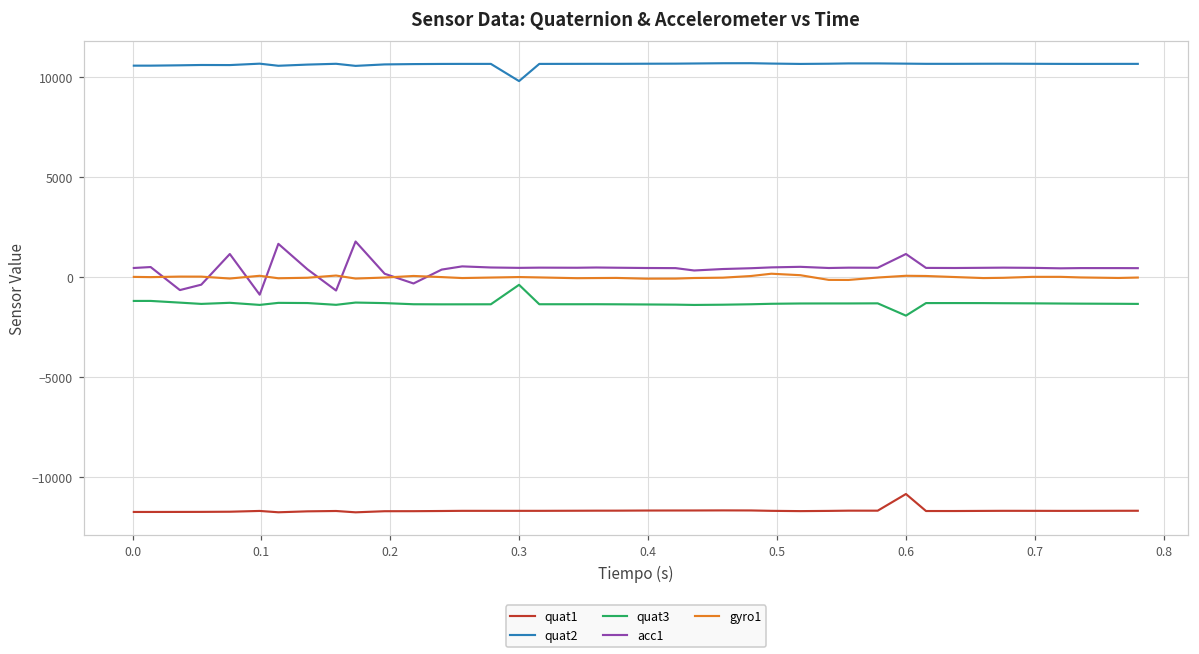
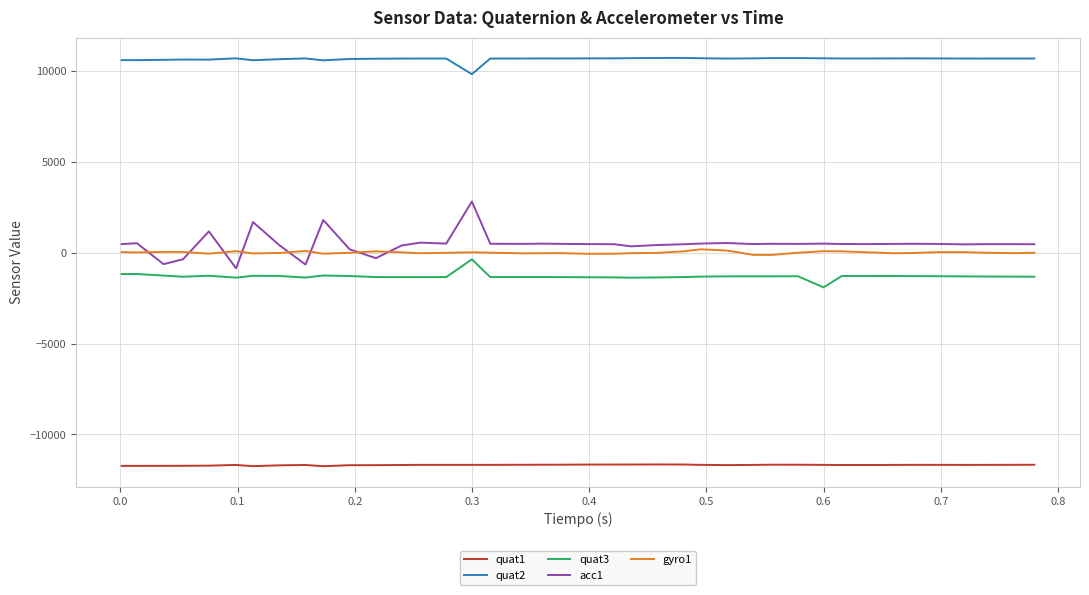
acc1, 0.3: 500 -> 2800
quat1, 0.6: -10800 -> -11700
acc1, 0.6: 1200 -> 500
